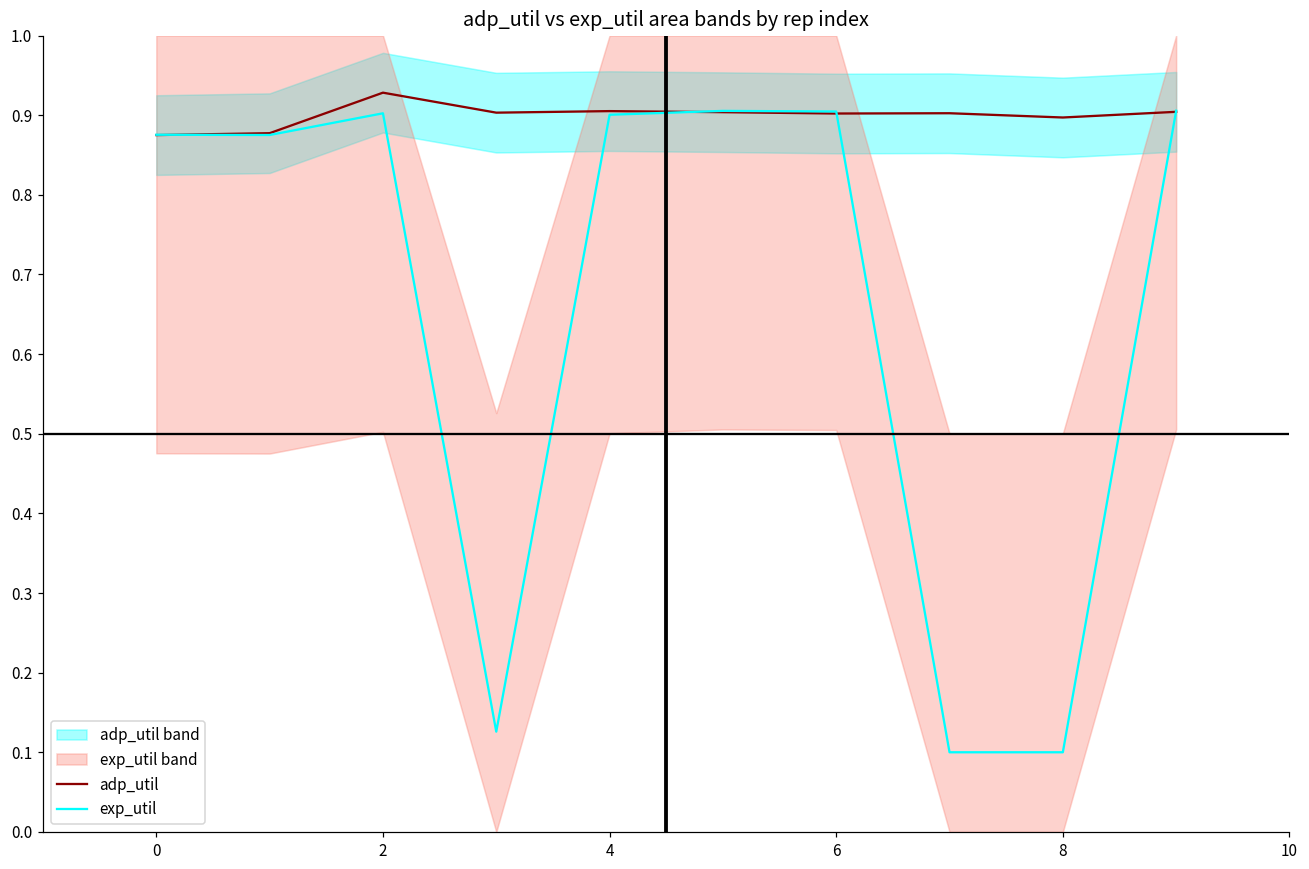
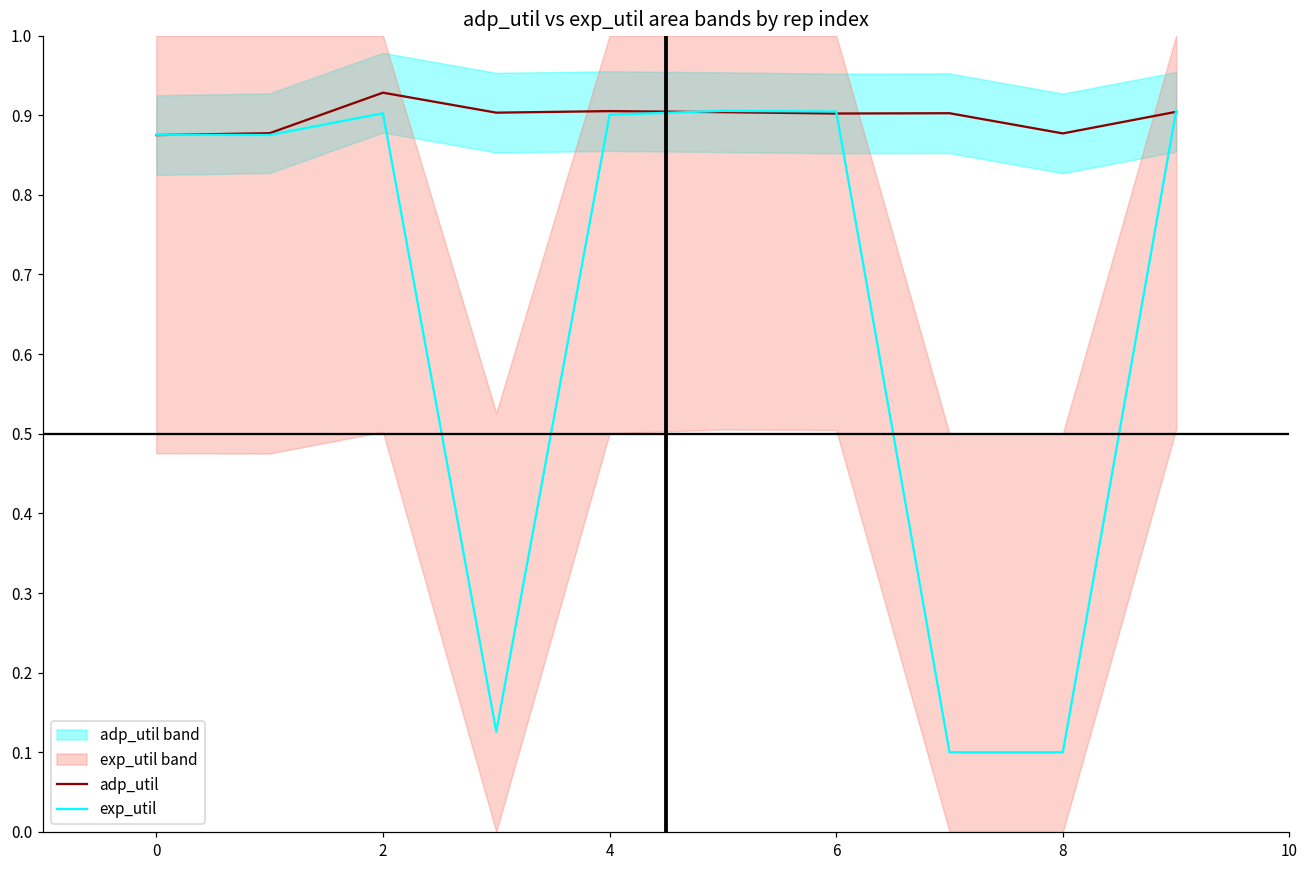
adp_util, 8: 0.90 -> 0.88
